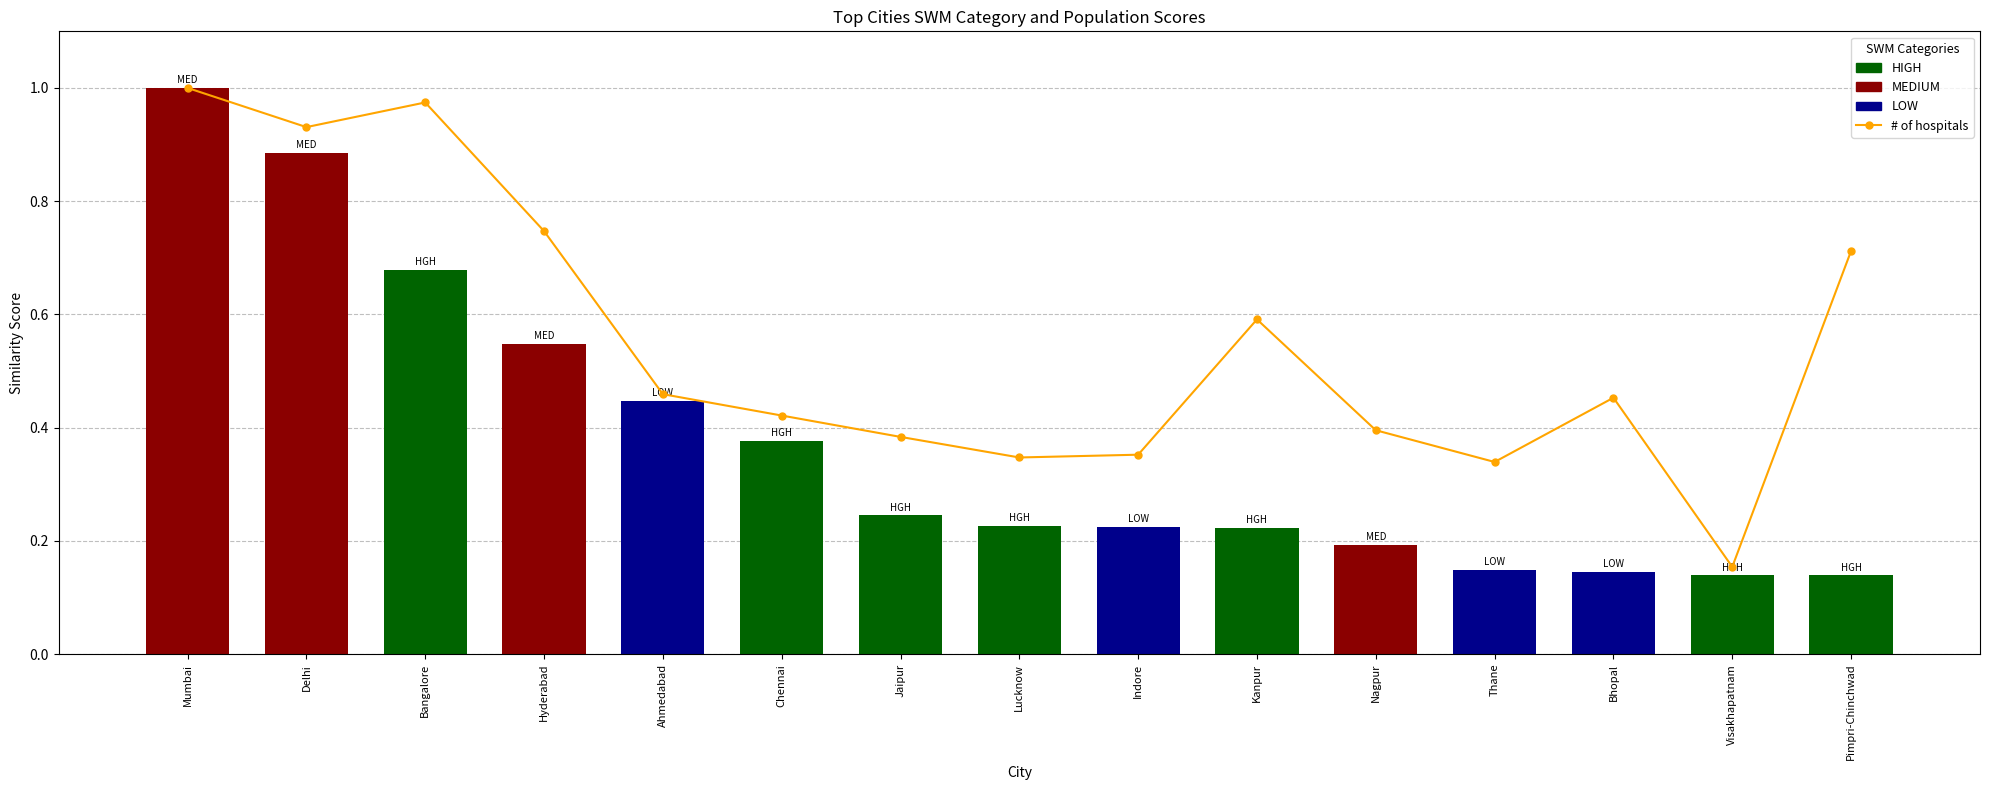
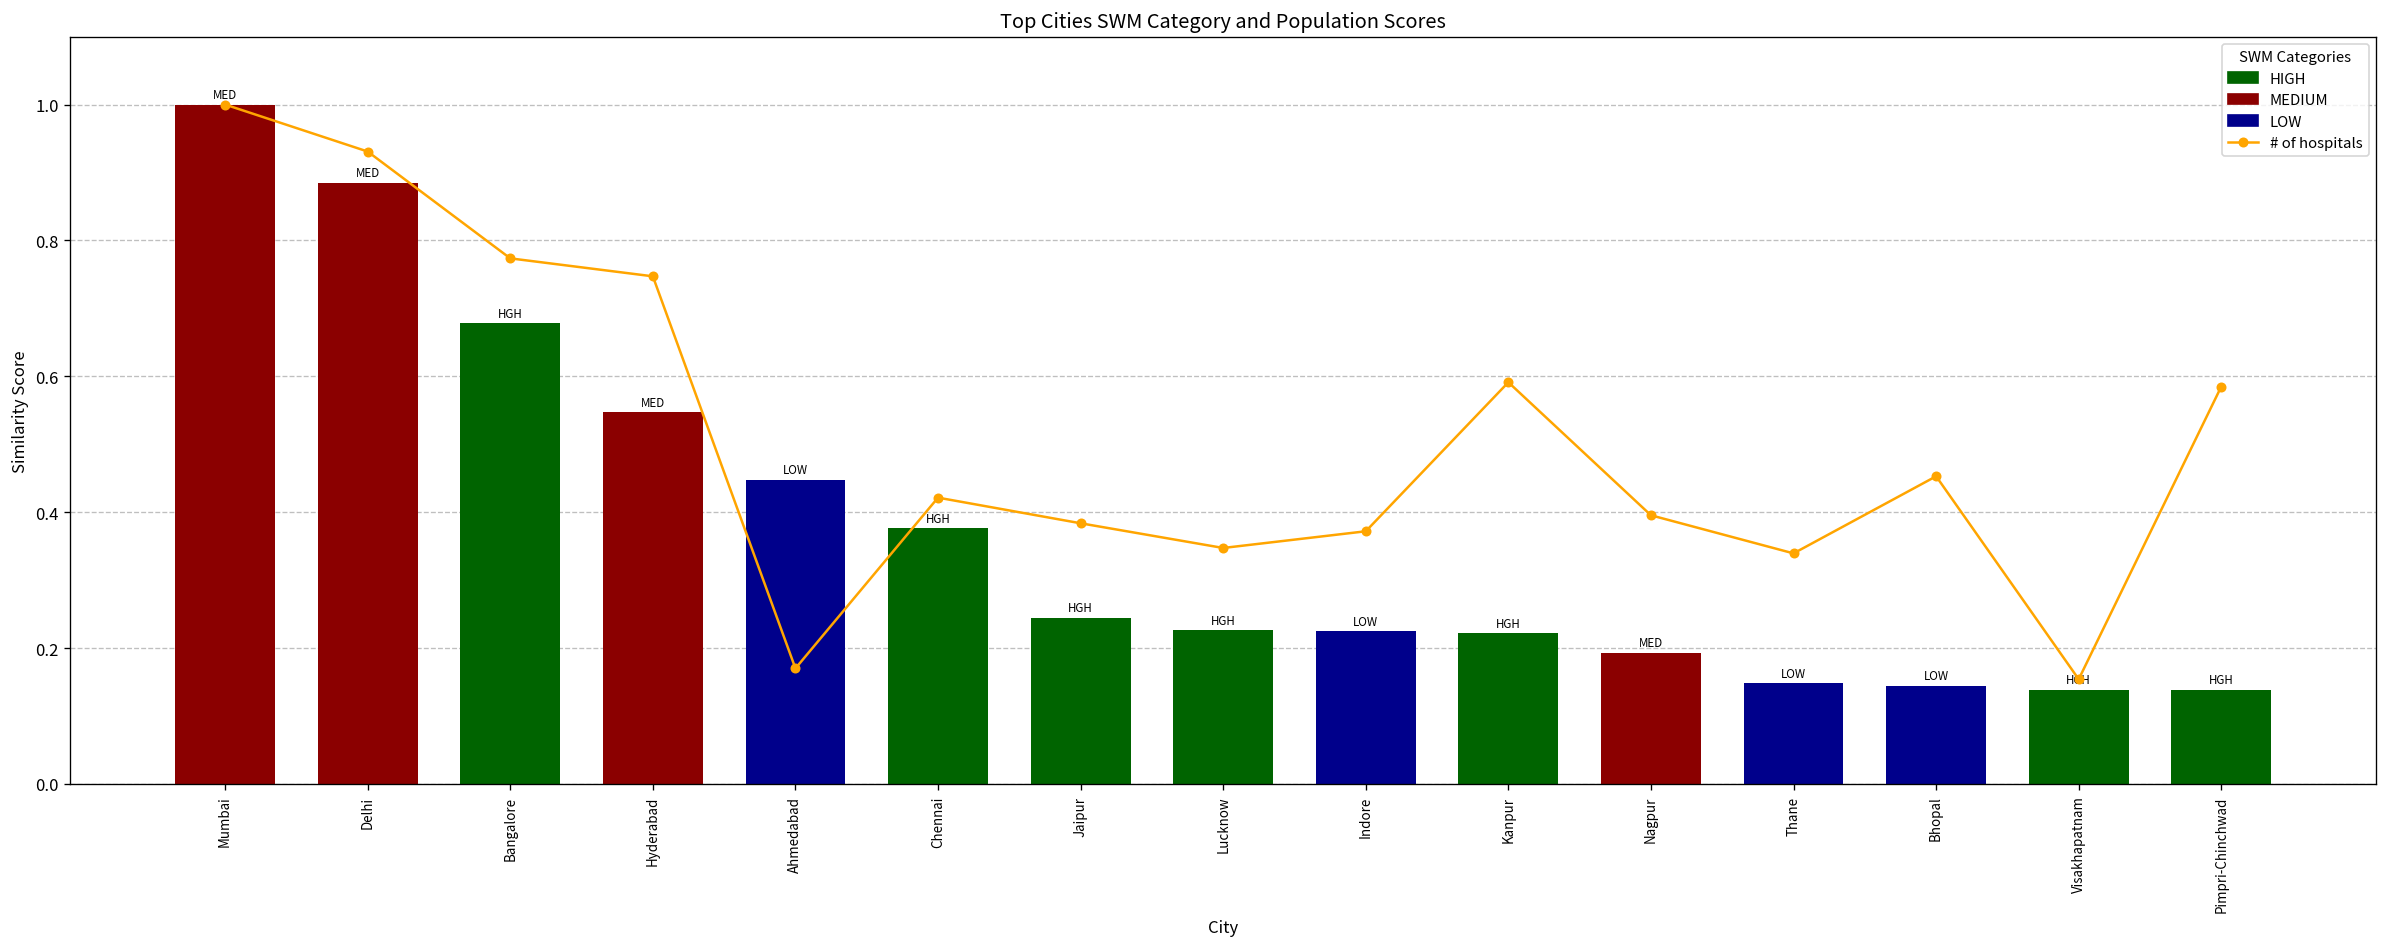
# of hospitals, Bangalore: 0.97 -> 0.77
# of hospitals, Ahmedabad: 0.46 -> 0.17
# of hospitals, Indore: 0.35 -> 0.37
# of hospitals, Pimpri-Chinchwad: 0.71 -> 0.58
